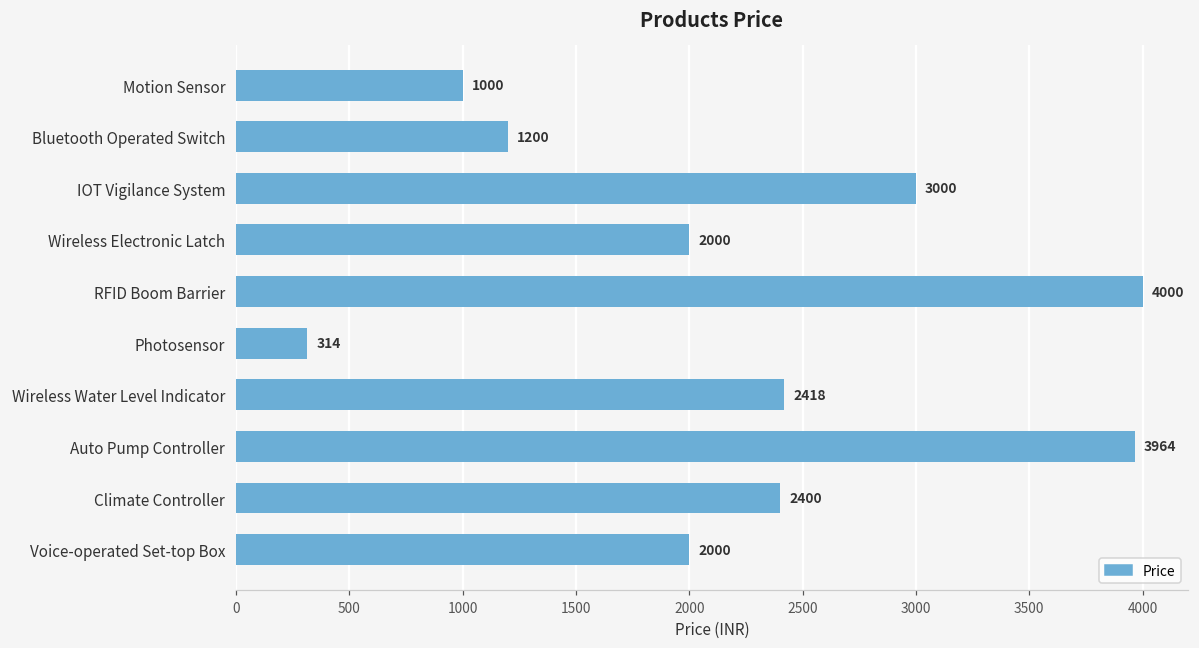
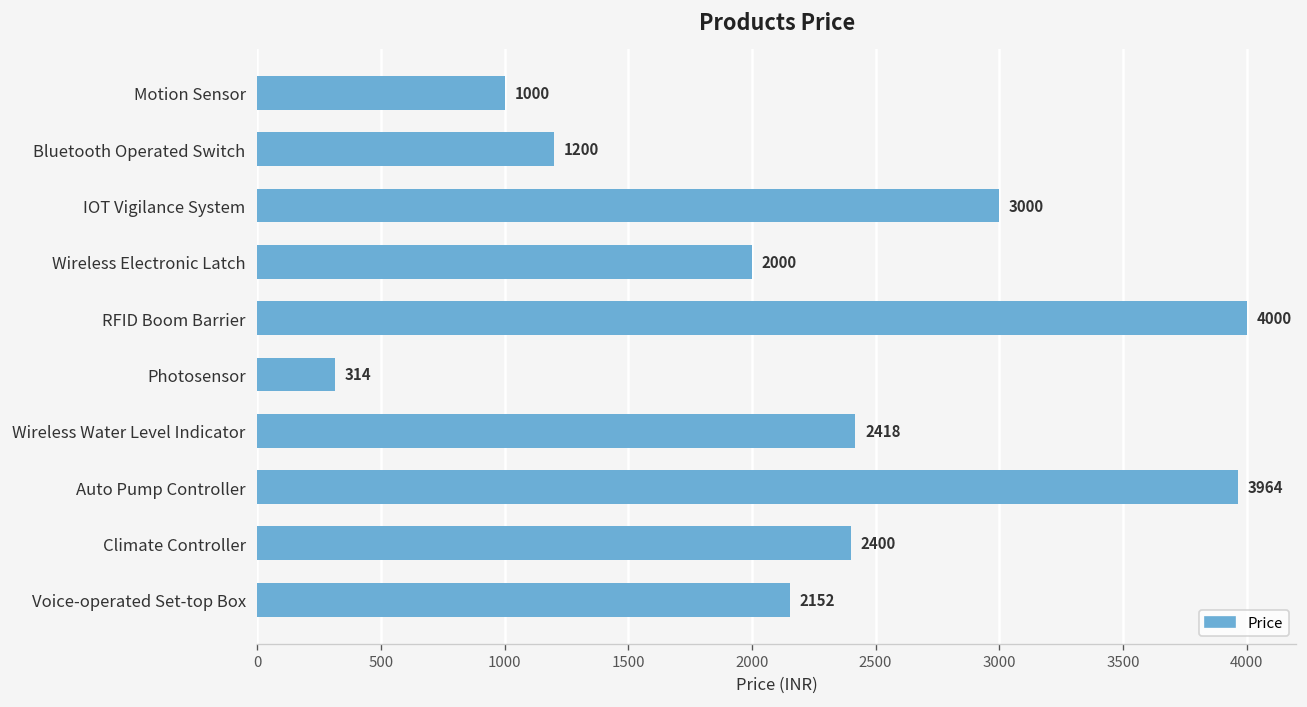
Voice-operated Set-top Box: 2000 -> 2152
